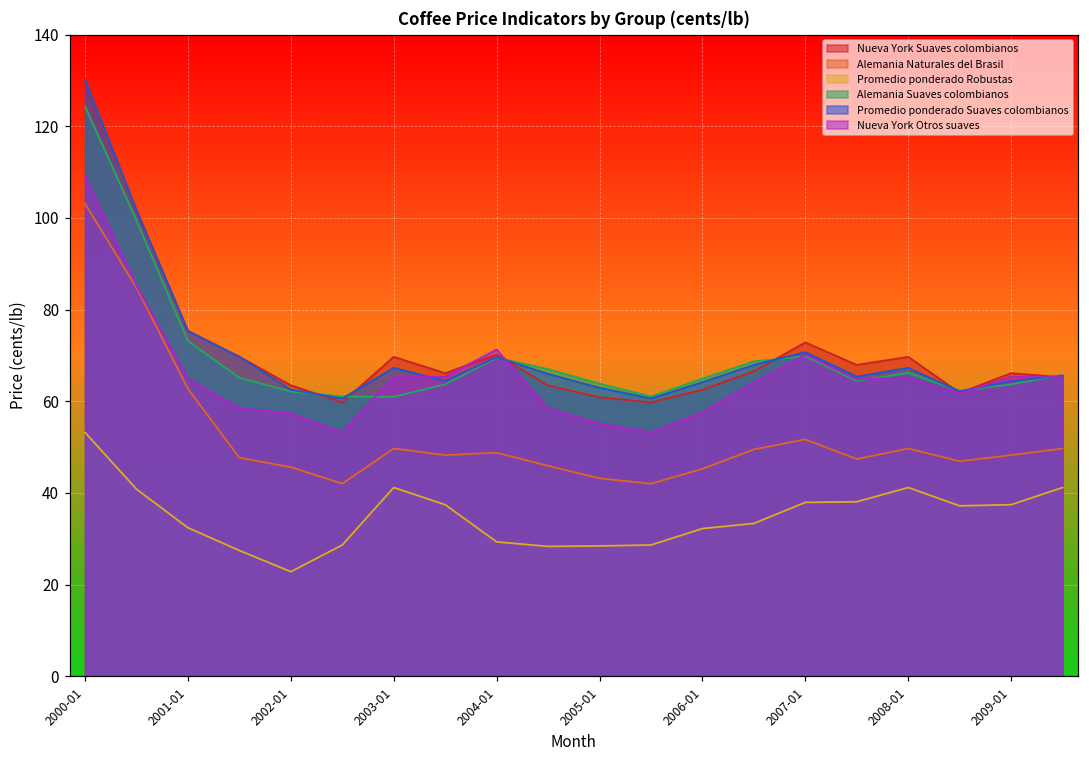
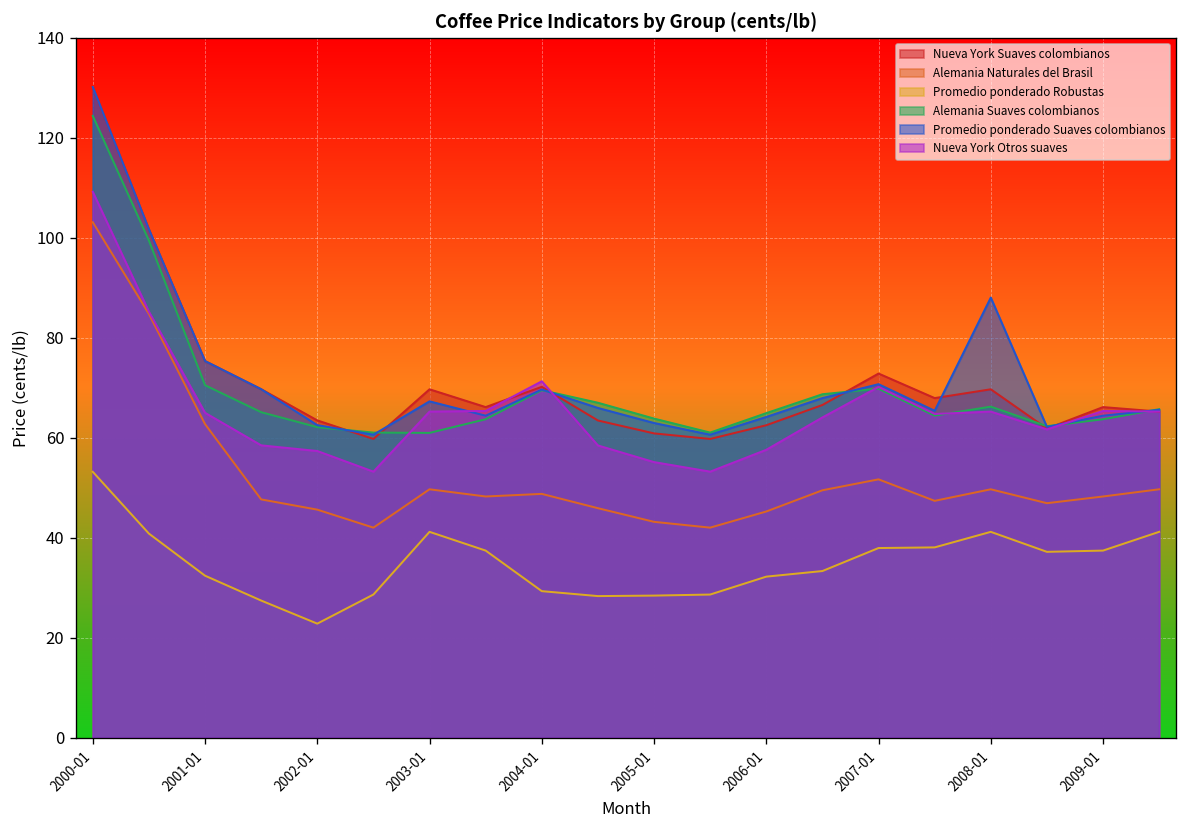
Alemania Suaves colombianos, 2001-01: 73 -> 71
Promedio ponderado Suaves colombianos, 2008-01: 67 -> 88
